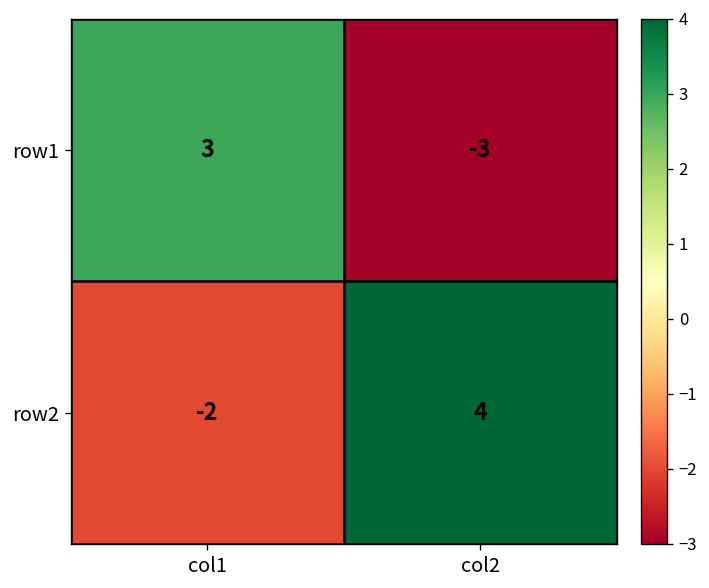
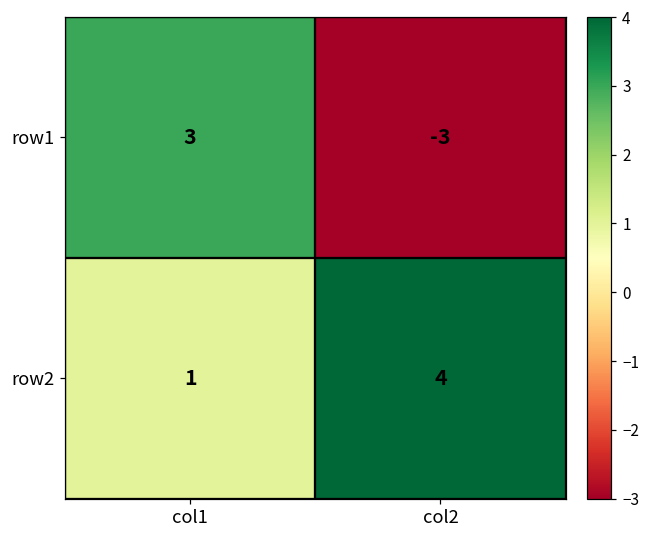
row2, col1: -2 -> 1
